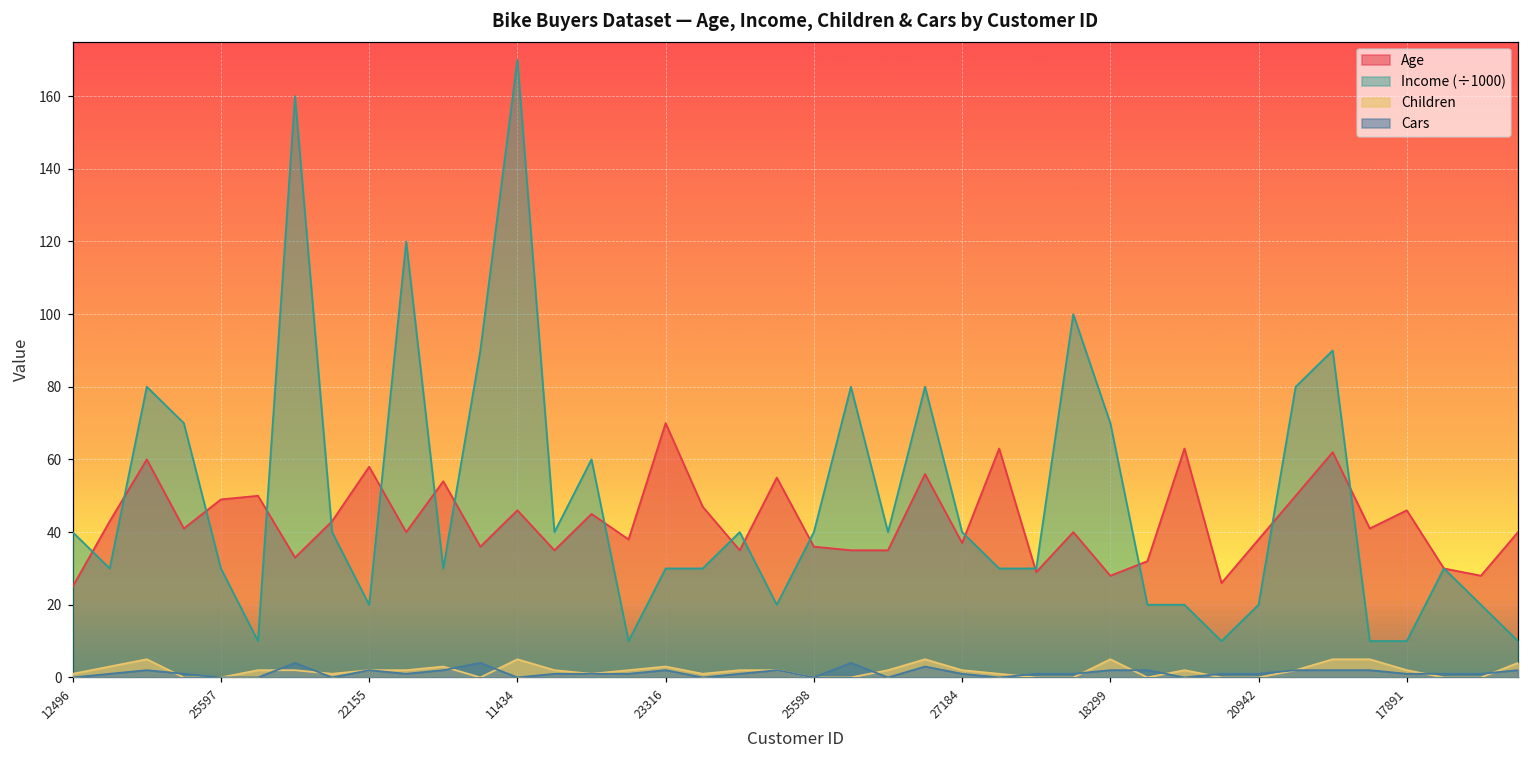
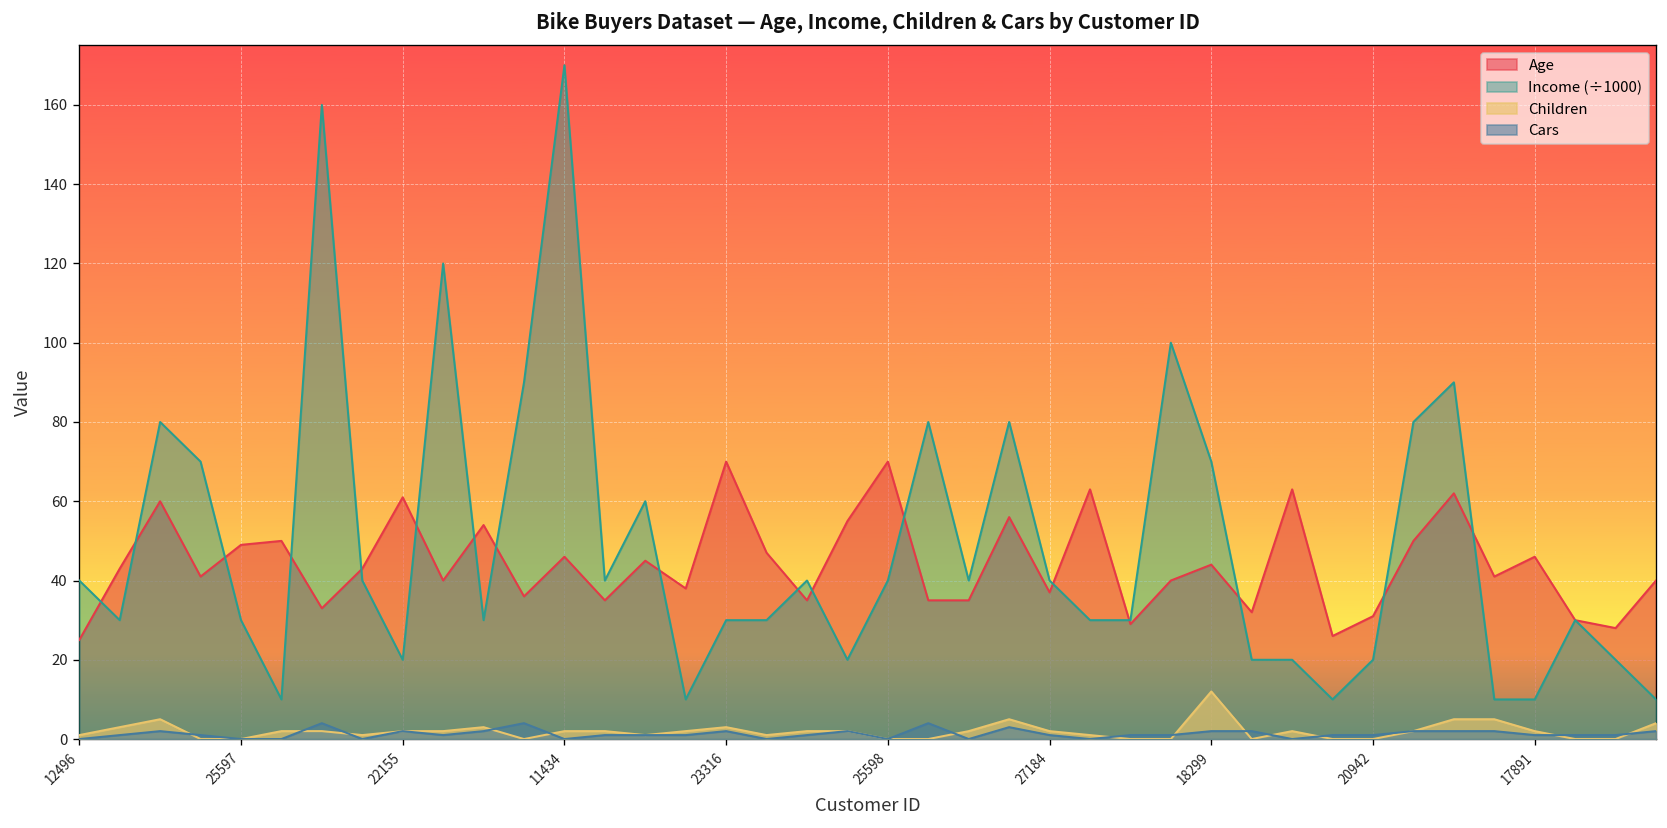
Age, 22155: 58 -> 61
Children, 11434: 5 -> 2
Age, 25598: 36 -> 70
Age, 18299: 28 -> 44
Children, 18299: 5 -> 12
Age, 20942: 38 -> 31
